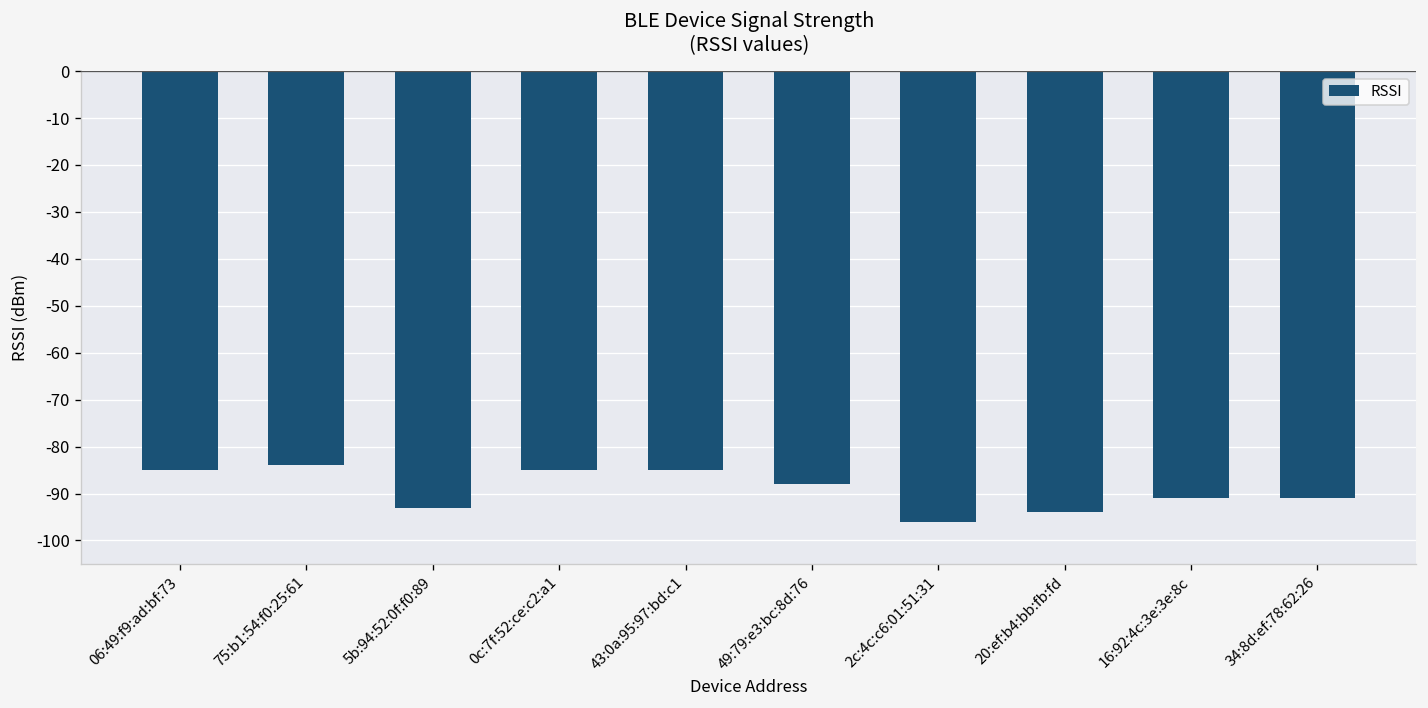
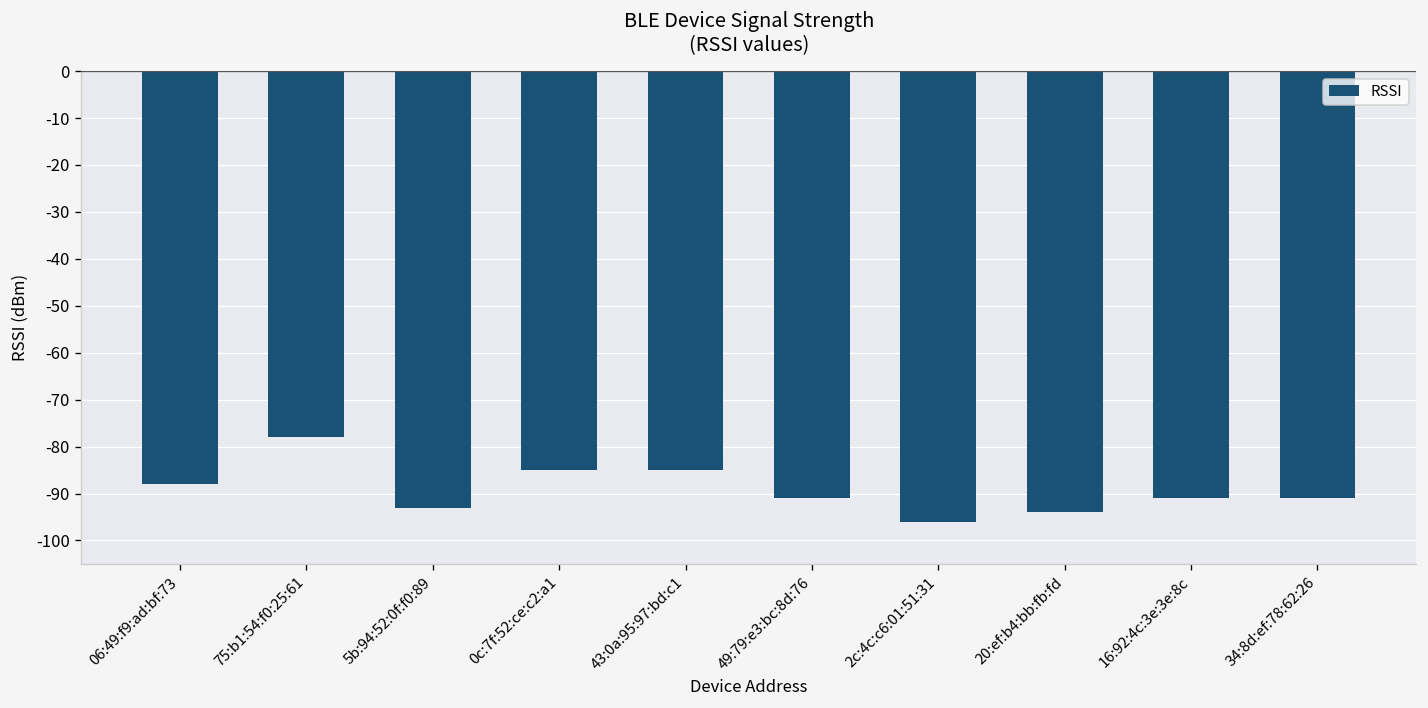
06:49:f9:ad:bf:73: -85 -> -88
75:b1:54:f0:25:61: -84 -> -78
49:79:e3:bc:8d:76: -88 -> -91
